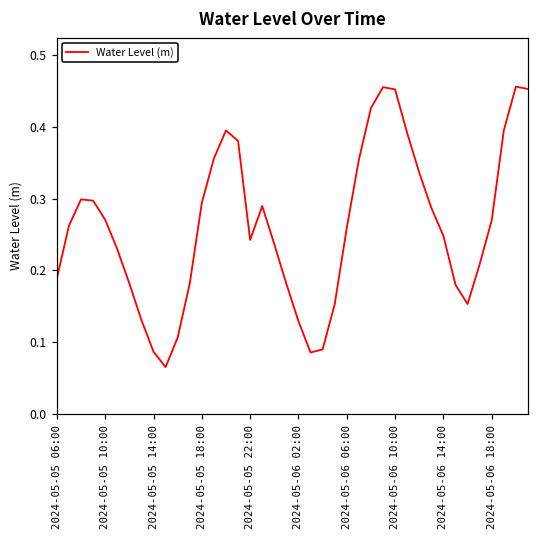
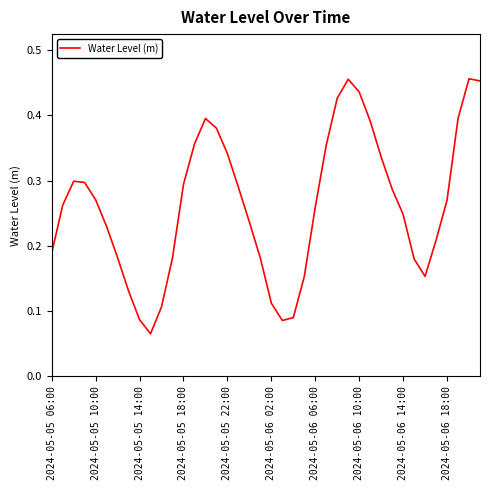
2024-05-05 22:00: 0.24 -> 0.34
2024-05-06 02:00: 0.13 -> 0.11
2024-05-06 10:00: 0.45 -> 0.44
